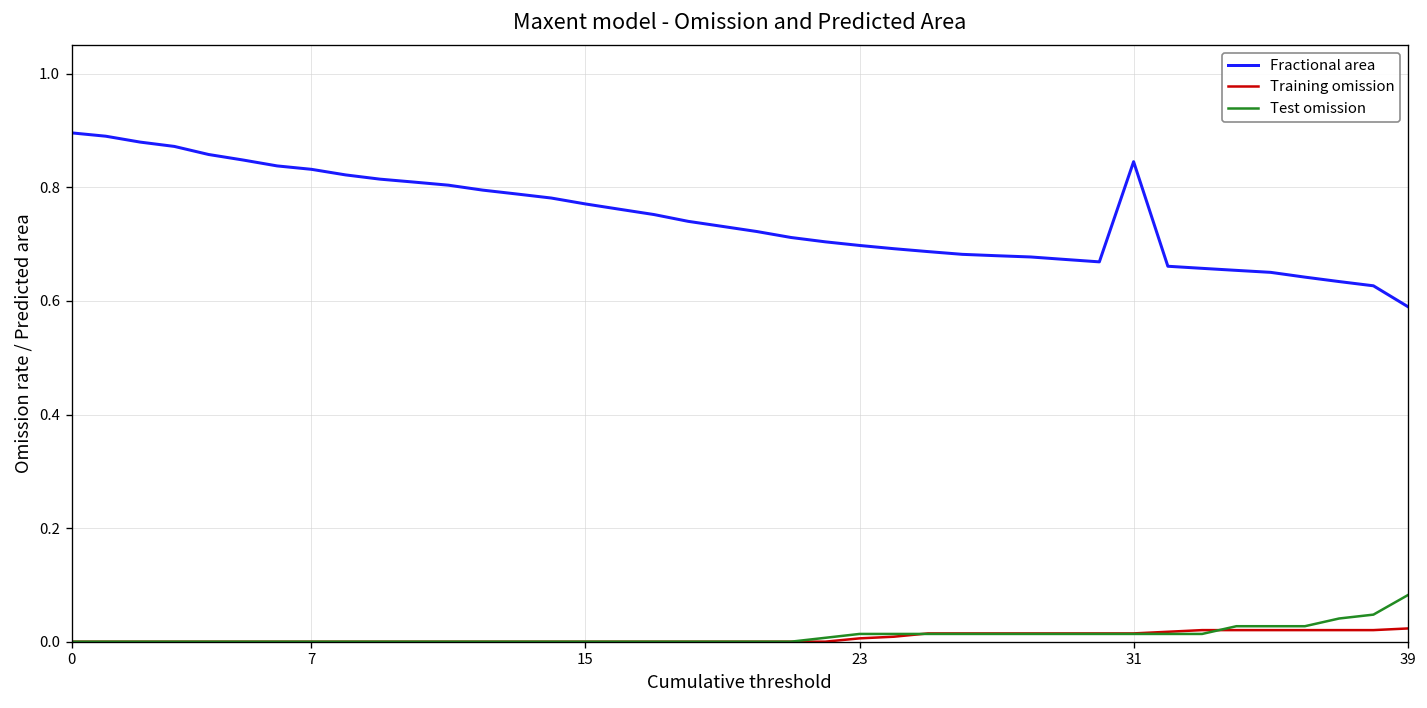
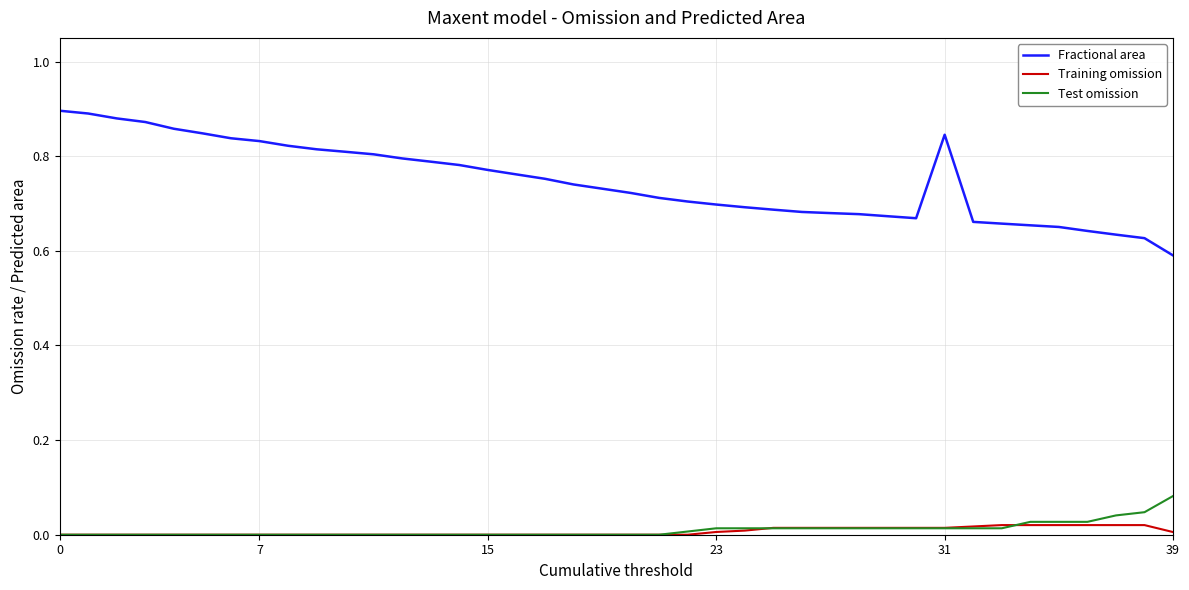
Training omission, 39: 0.02 -> 0.01
